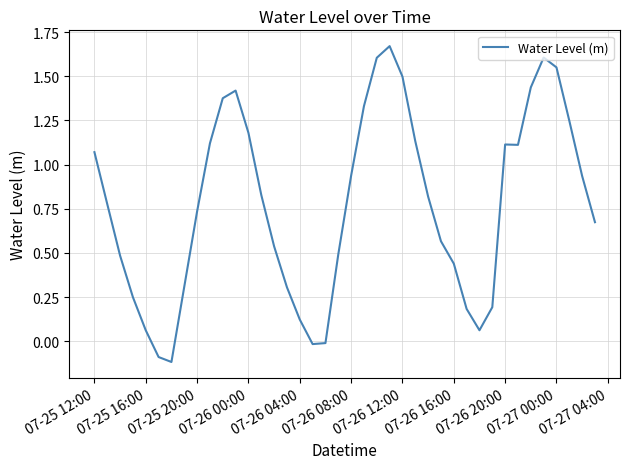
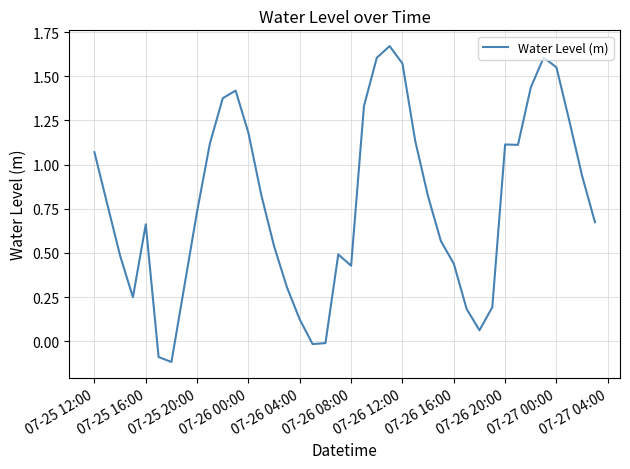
07-25 16:00: 0.06 -> 0.66
07-26 08:00: 0.94 -> 0.43
07-26 12:00: 1.50 -> 1.57
